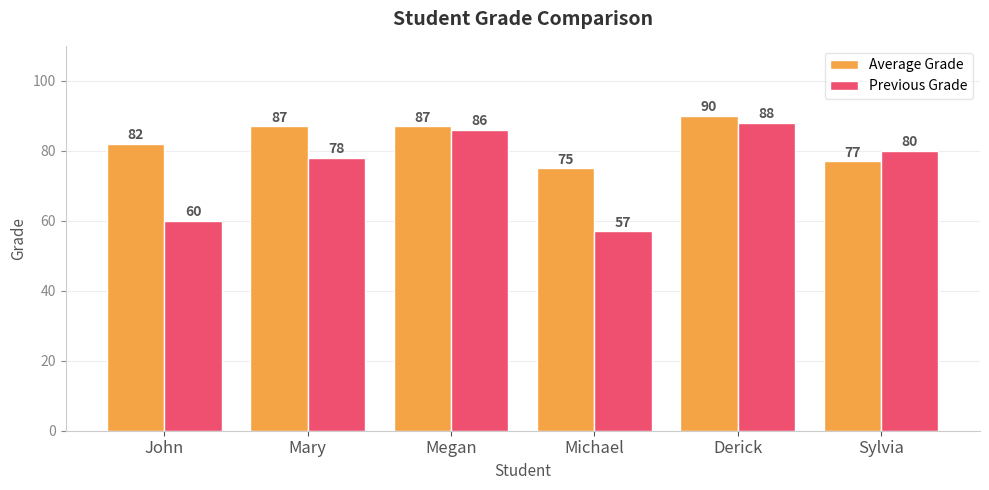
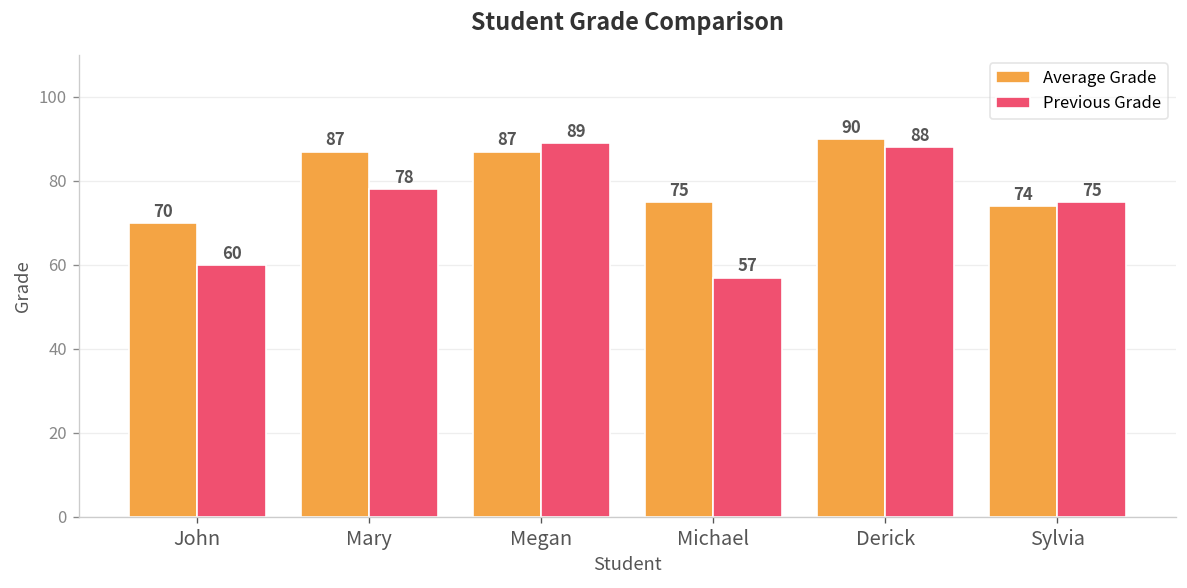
Average Grade, John: 82 -> 70
Previous Grade, Megan: 86 -> 89
Average Grade, Sylvia: 77 -> 74
Previous Grade, Sylvia: 80 -> 75
